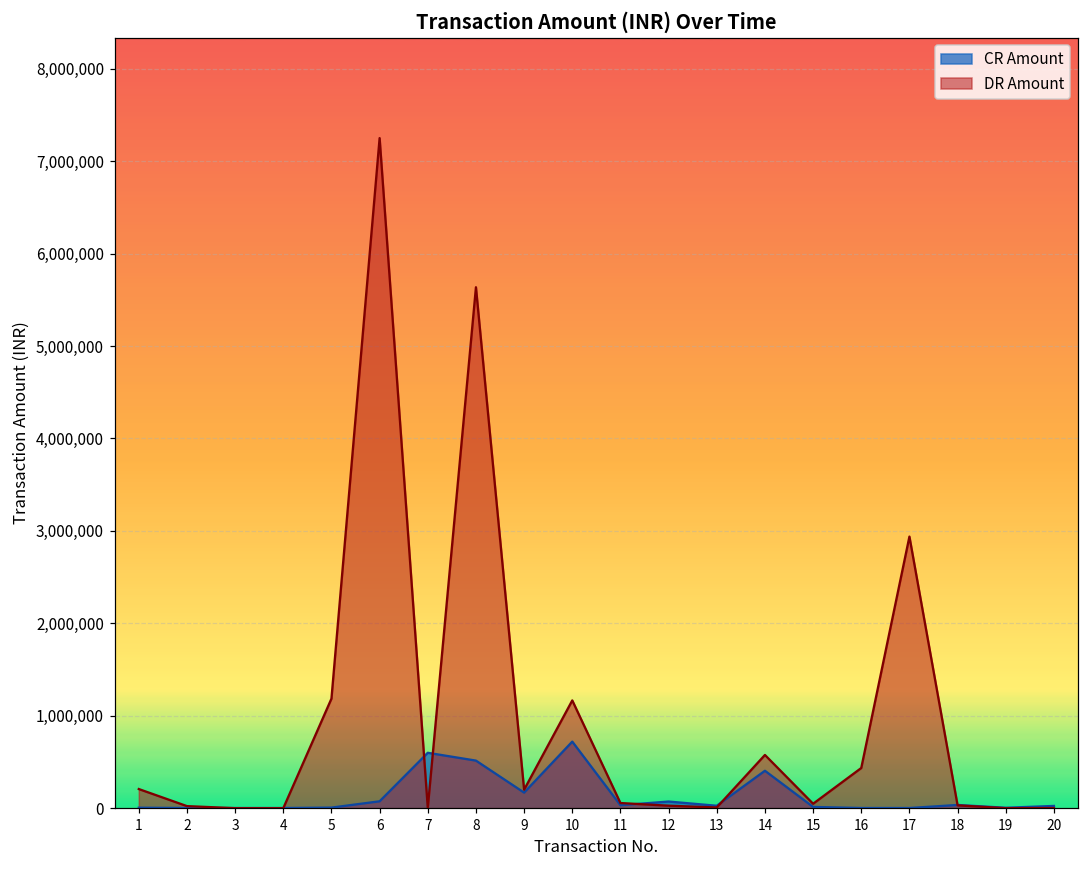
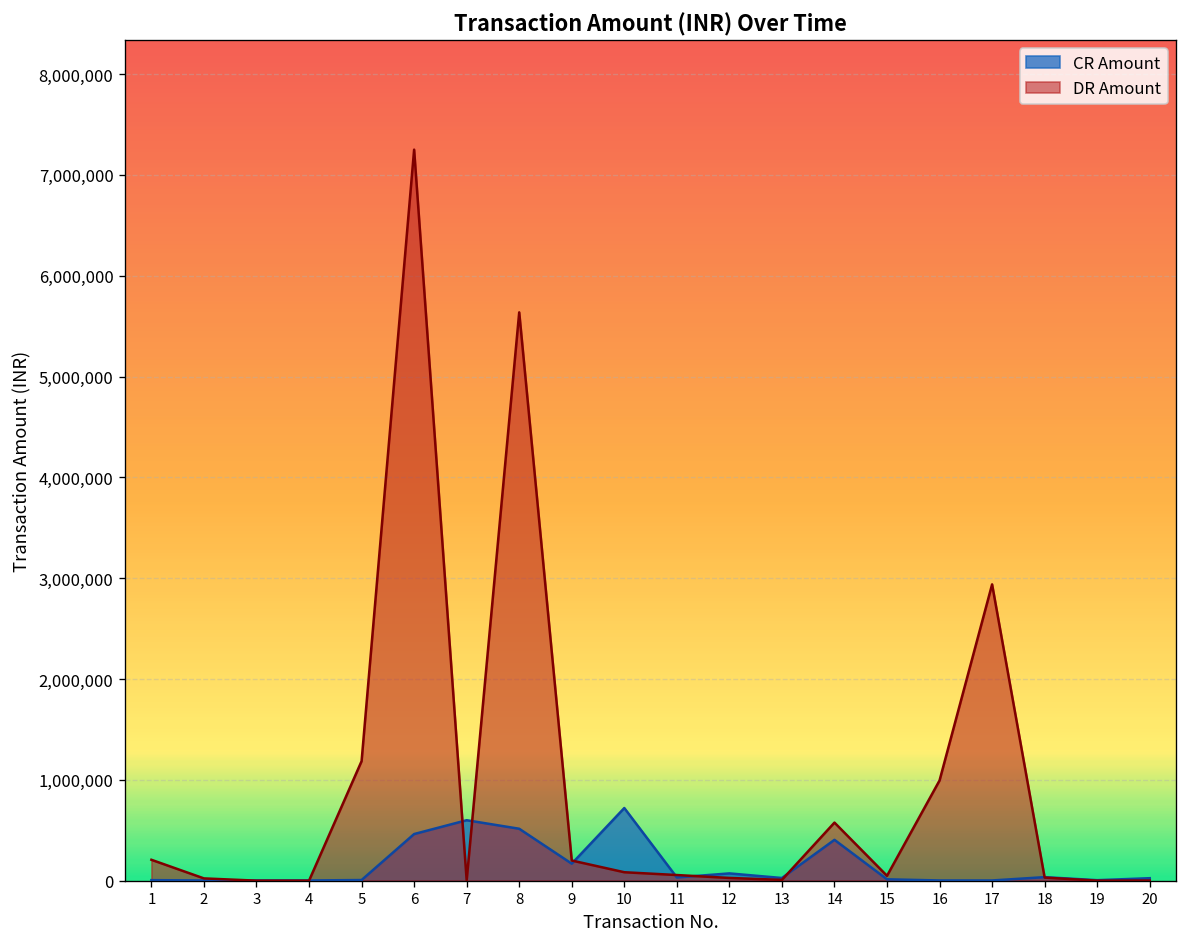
CR Amount, 6: 100,000 -> 500,000
DR Amount, 10: 1,200,000 -> 100,000
DR Amount, 16: 400,000 -> 1,000,000
